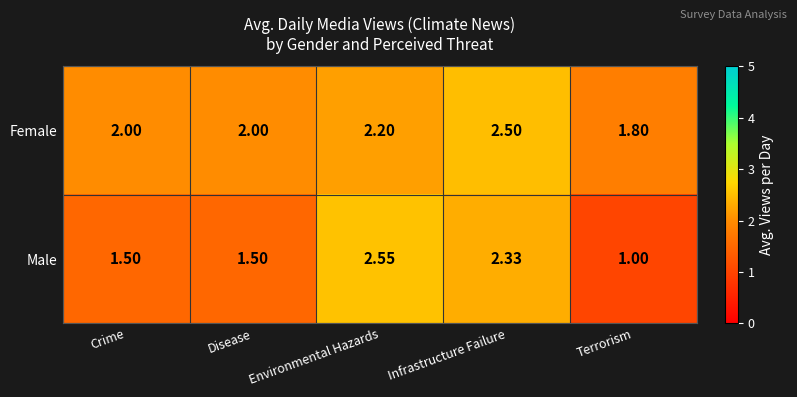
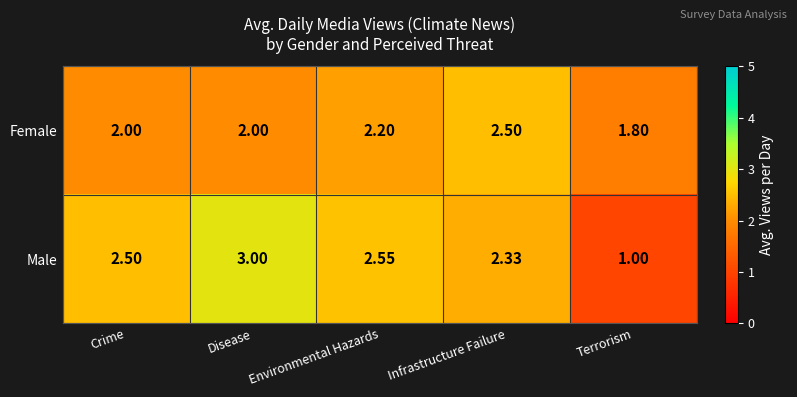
Male, Crime: 1.50 -> 2.50
Male, Disease: 1.50 -> 3.00
